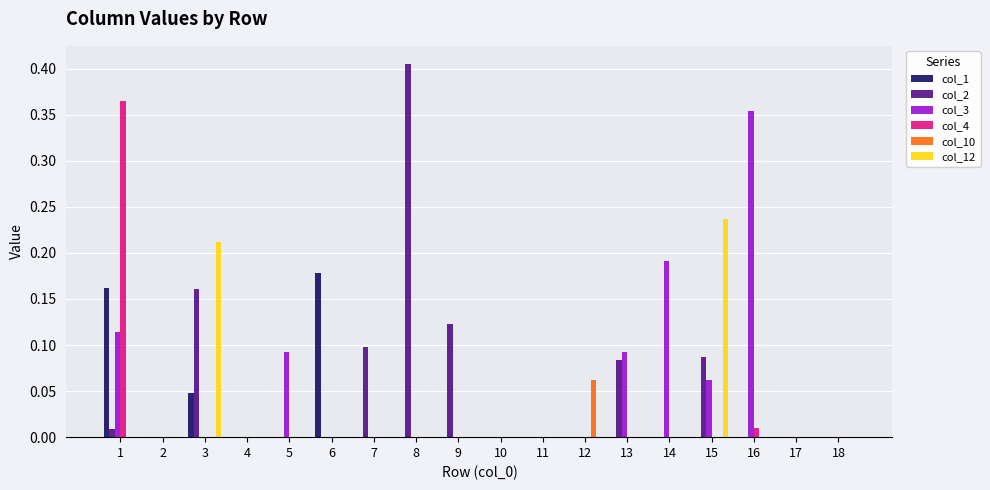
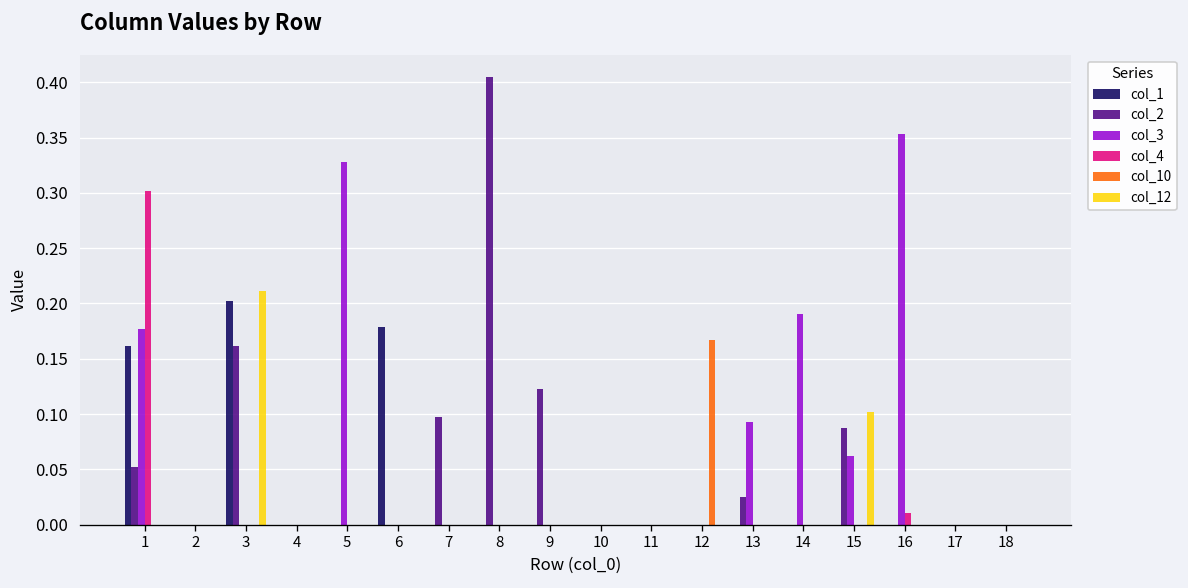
col_2, 1: 0.01 -> 0.05
col_3, 1: 0.11 -> 0.18
col_4, 1: 0.37 -> 0.30
col_1, 3: 0.05 -> 0.20
col_3, 5: 0.09 -> 0.33
col_10, 12: 0.06 -> 0.17
col_2, 13: 0.08 -> 0.03
col_12, 15: 0.24 -> 0.10
